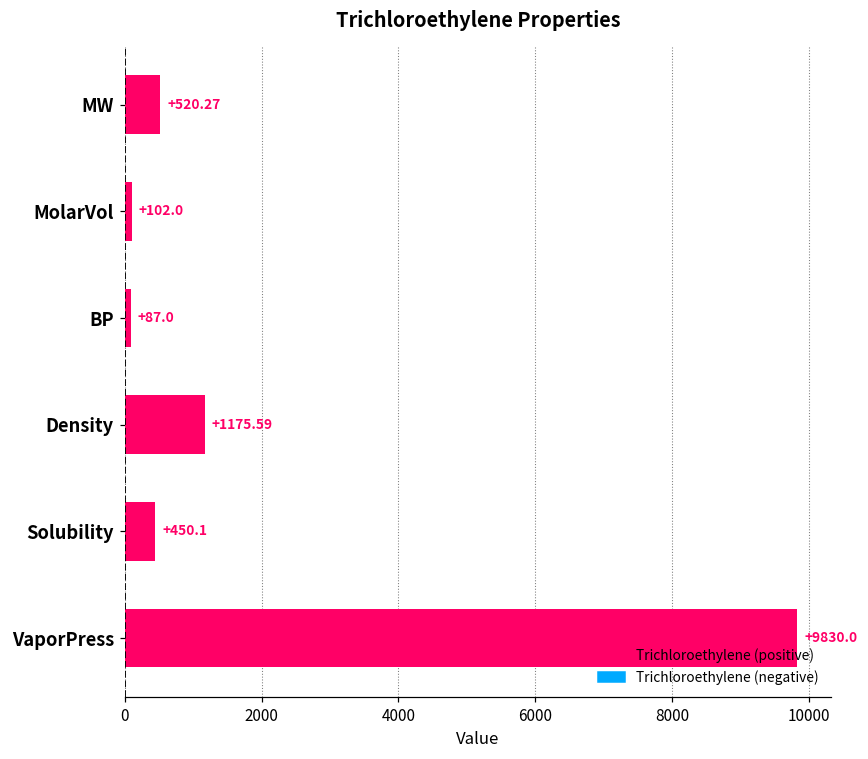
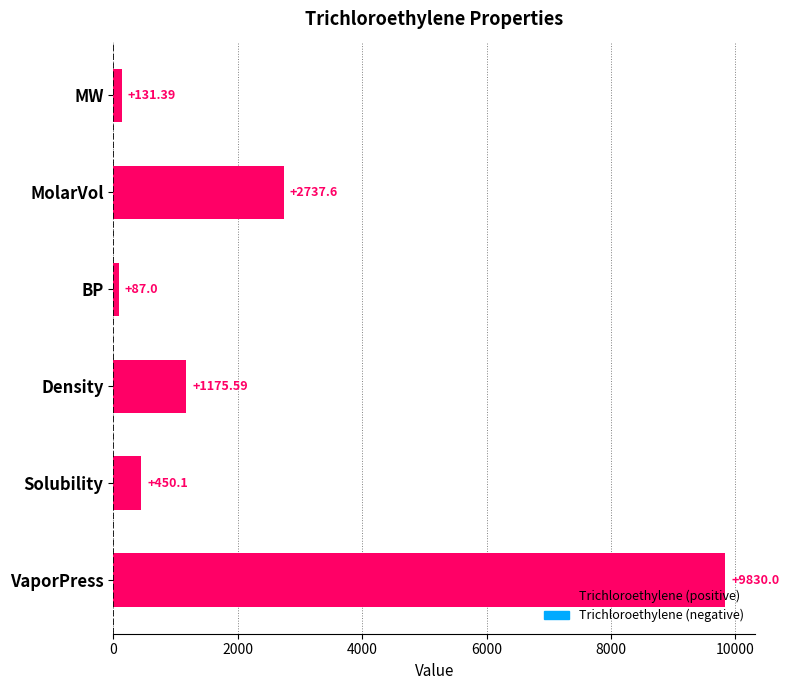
MW: +520.27 -> +131.39
MolarVol: +102.0 -> +2737.6
